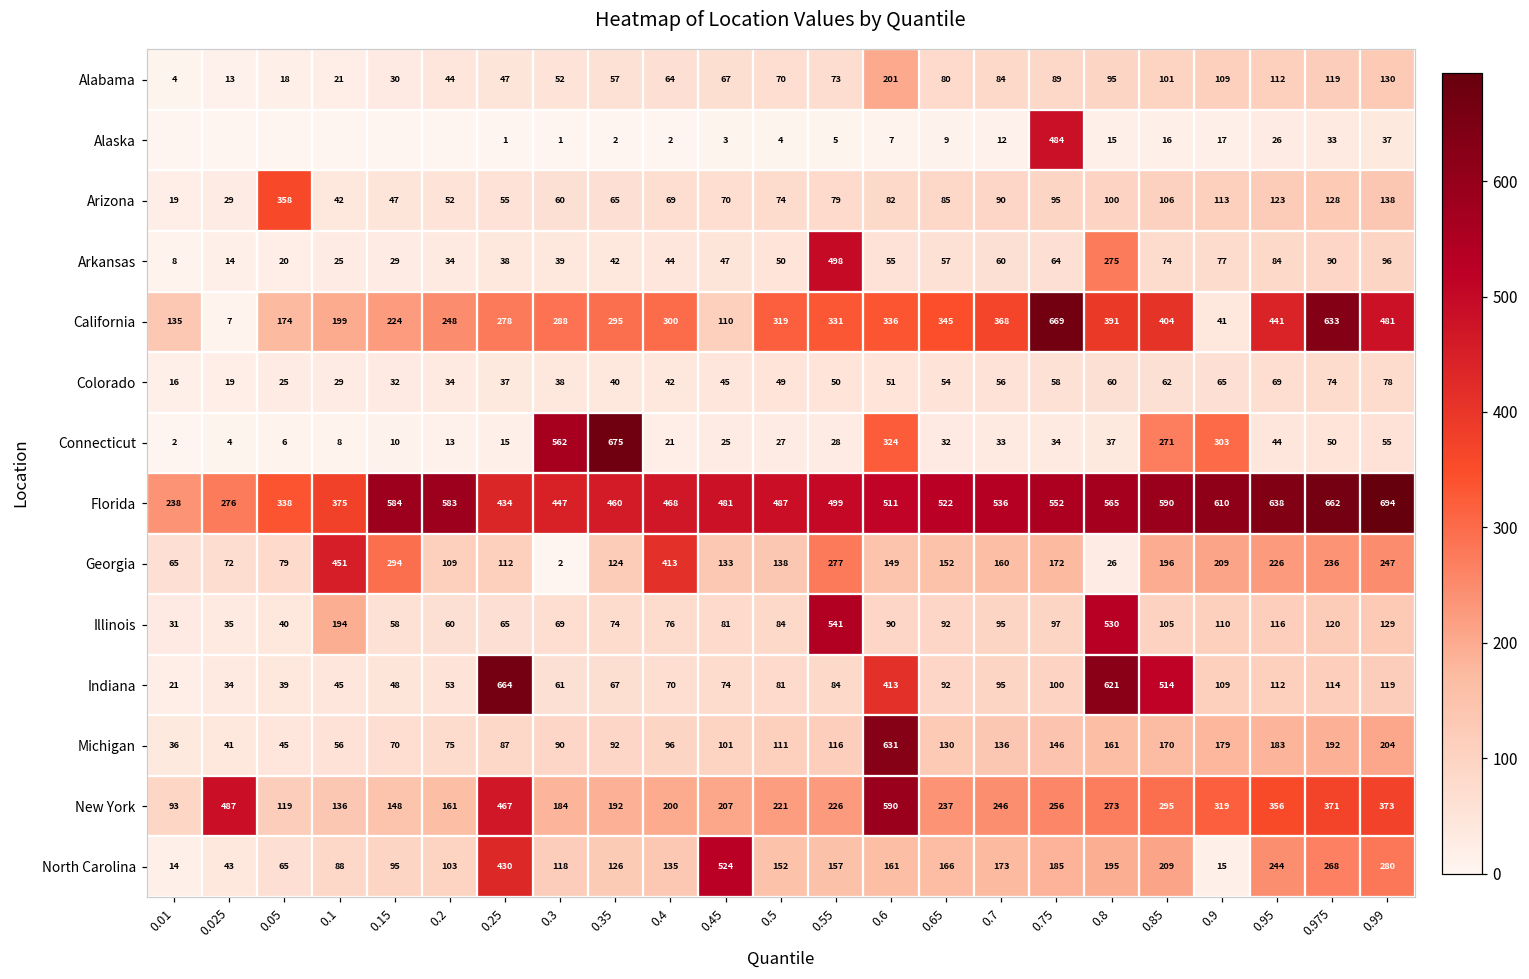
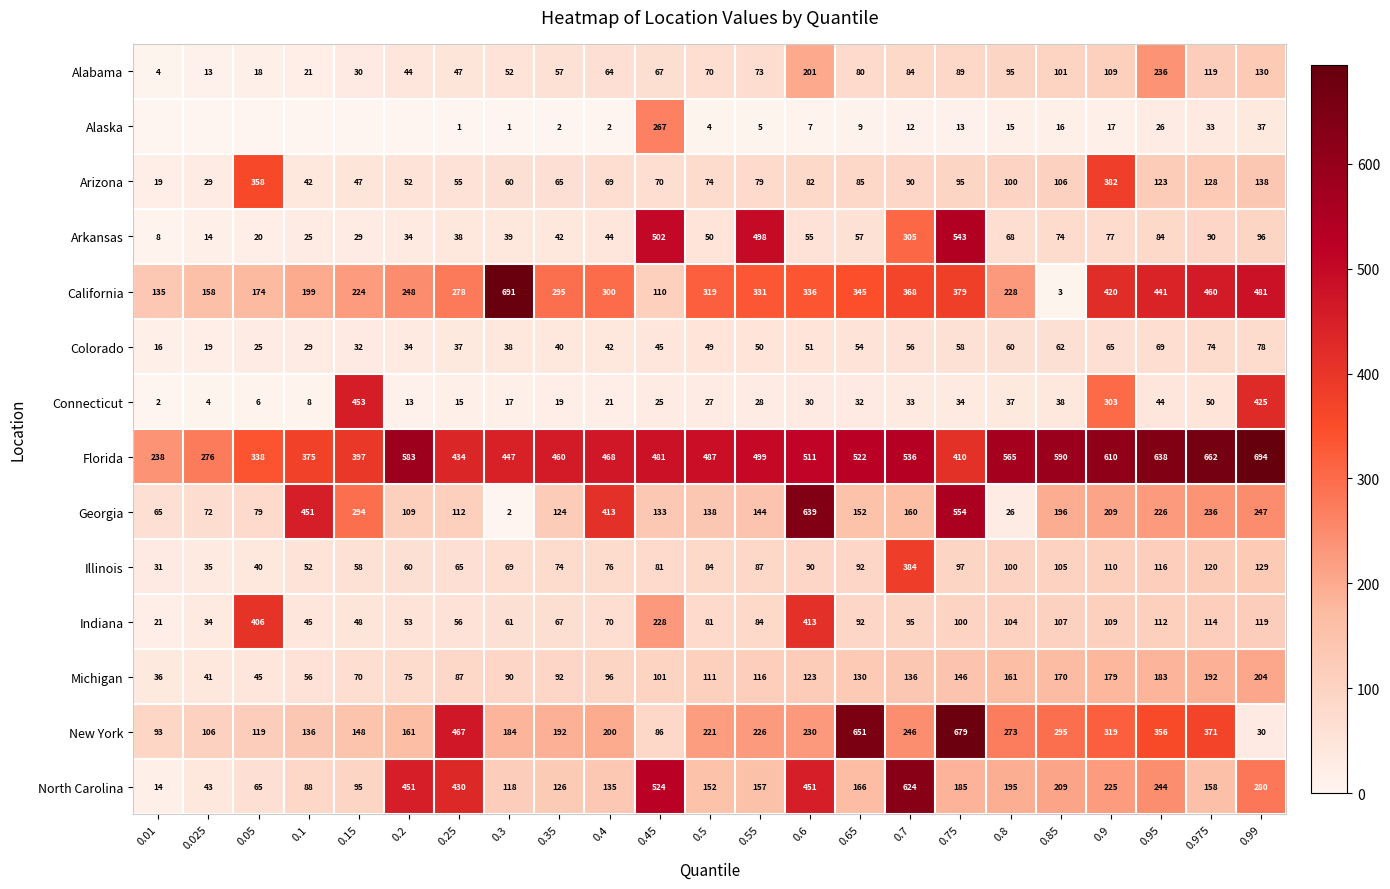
Alabama, 0.95: 112 -> 236
Alaska, 0.45: 3 -> 267
Alaska, 0.75: 484 -> 13
Arizona, 0.9: 113 -> 382
Arkansas, 0.45: 47 -> 502
Arkansas, 0.7: 60 -> 305
Arkansas, 0.75: 64 -> 543
Arkansas, 0.8: 275 -> 68
California, 0.025: 7 -> 158
California, 0.3: 288 -> 691
California, 0.75: 669 -> 379
California, 0.8: 391 -> 228
California, 0.85: 404 -> 3
California, 0.9: 41 -> 420
California, 0.975: 633 -> 460
Connecticut, 0.15: 10 -> 453
Connecticut, 0.3: 562 -> 17
Connecticut, 0.35: 675 -> 19
Connecticut, 0.6: 324 -> 30
Connecticut, 0.85: 271 -> 38
Connecticut, 0.99: 55 -> 425
Florida, 0.15: 584 -> 397
Florida, 0.75: 552 -> 410
Georgia, 0.55: 277 -> 144
Georgia, 0.6: 149 -> 639
Georgia, 0.75: 172 -> 554
Illinois, 0.1: 194 -> 52
Illinois, 0.55: 541 -> 87
Illinois, 0.7: 95 -> 384
Illinois, 0.8: 530 -> 100
Indiana, 0.05: 39 -> 406
Indiana, 0.25: 664 -> 56
Indiana, 0.45: 74 -> 228
Indiana, 0.8: 621 -> 104
Indiana, 0.85: 514 -> 107
Michigan, 0.6: 631 -> 123
New York, 0.025: 487 -> 106
New York, 0.45: 207 -> 86
New York, 0.6: 590 -> 230
New York, 0.65: 237 -> 651
New York, 0.75: 256 -> 679
New York, 0.99: 373 -> 30
North Carolina, 0.2: 103 -> 451
North Carolina, 0.6: 161 -> 451
North Carolina, 0.7: 173 -> 624
North Carolina, 0.9: 15 -> 225
North Carolina, 0.975: 268 -> 158
